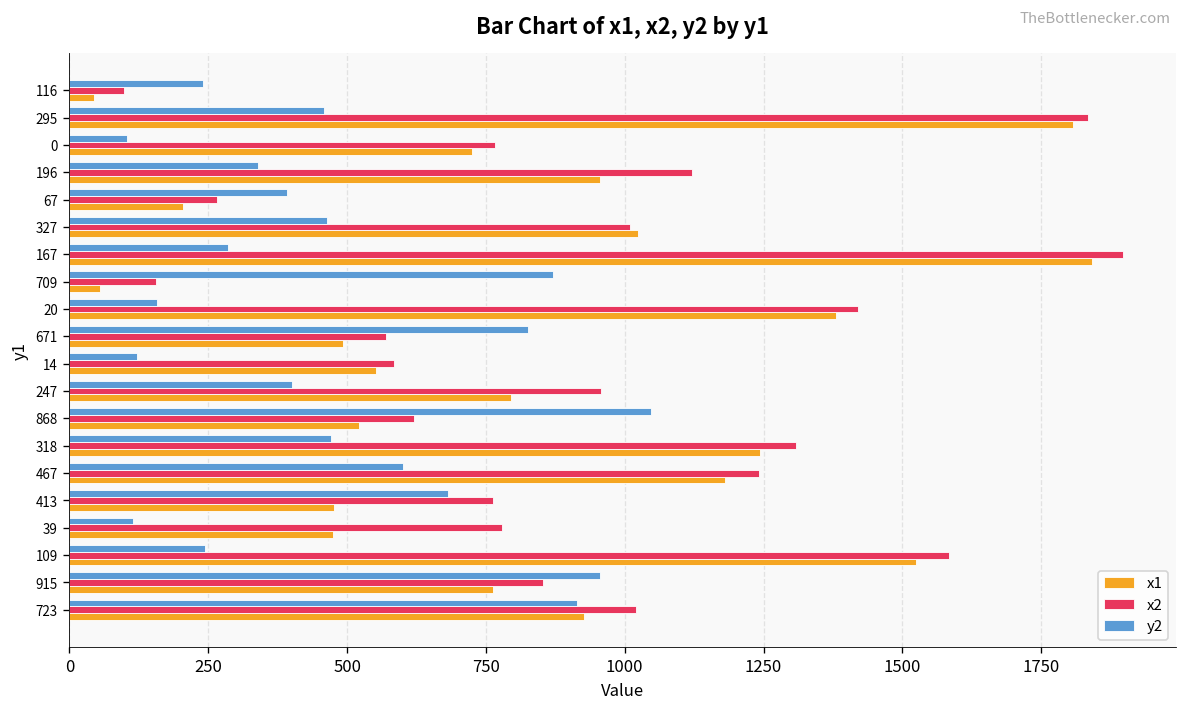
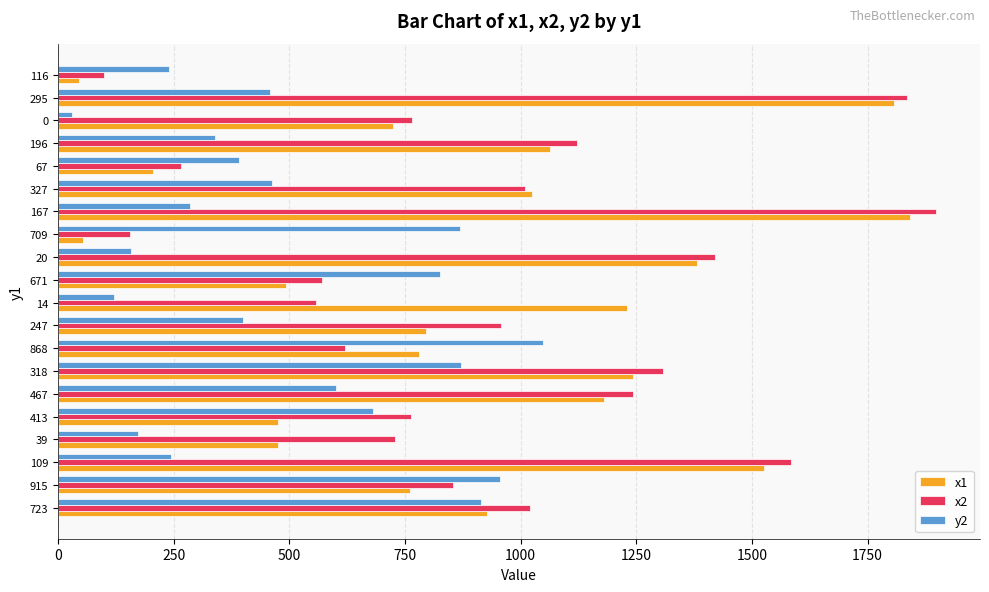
y2, 0: 100 -> 30
x1, 196: 960 -> 1060
x2, 14: 590 -> 560
x1, 14: 550 -> 1230
x1, 868: 520 -> 780
y2, 318: 470 -> 870
y2, 39: 120 -> 170
x2, 39: 780 -> 730
